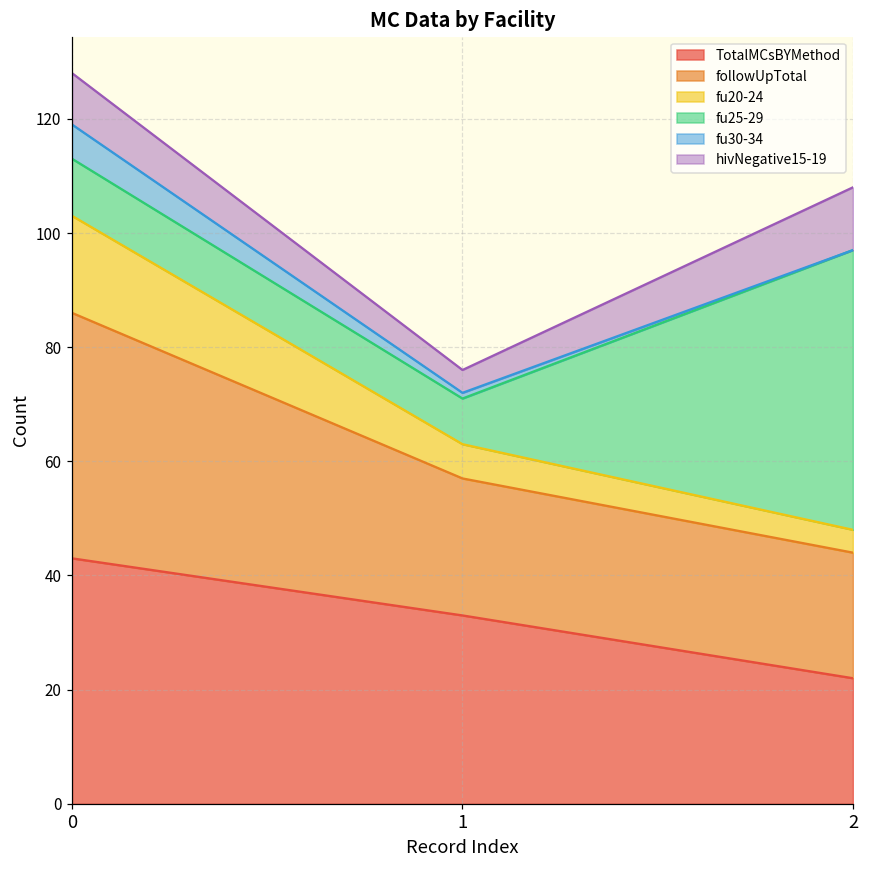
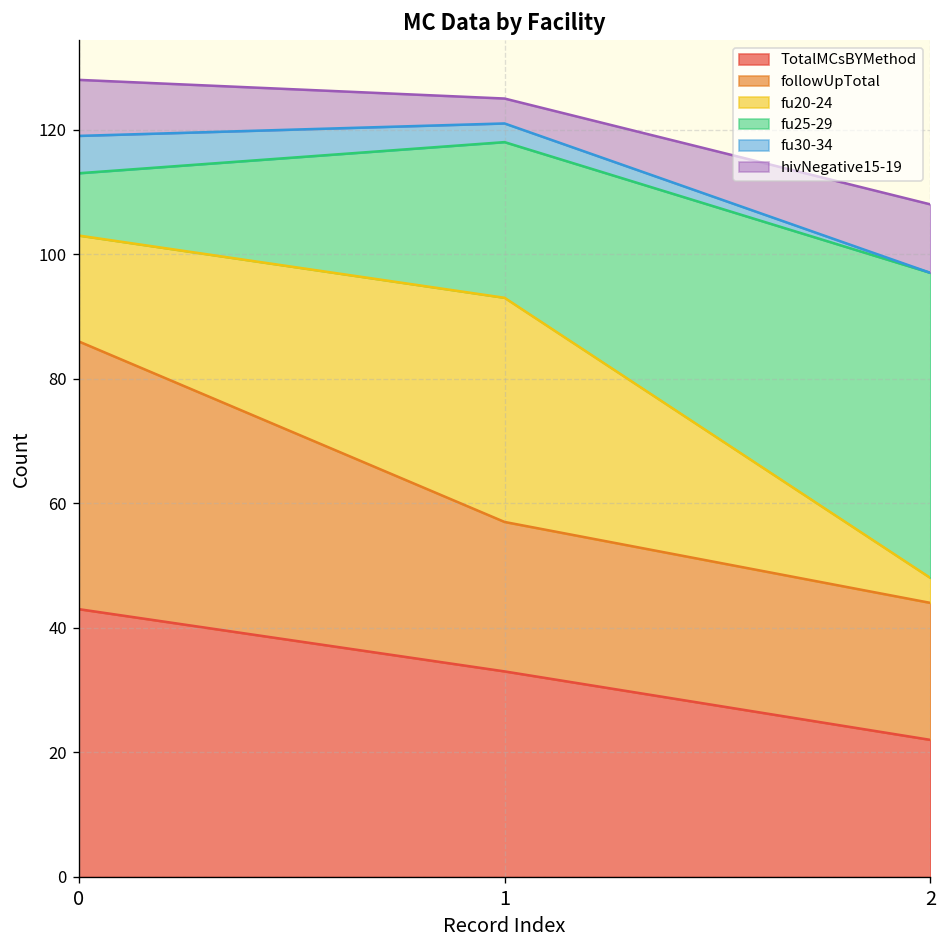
fu20-24, 1: 6 -> 36
fu25-29, 1: 8 -> 25
fu30-34, 1: 1 -> 3
